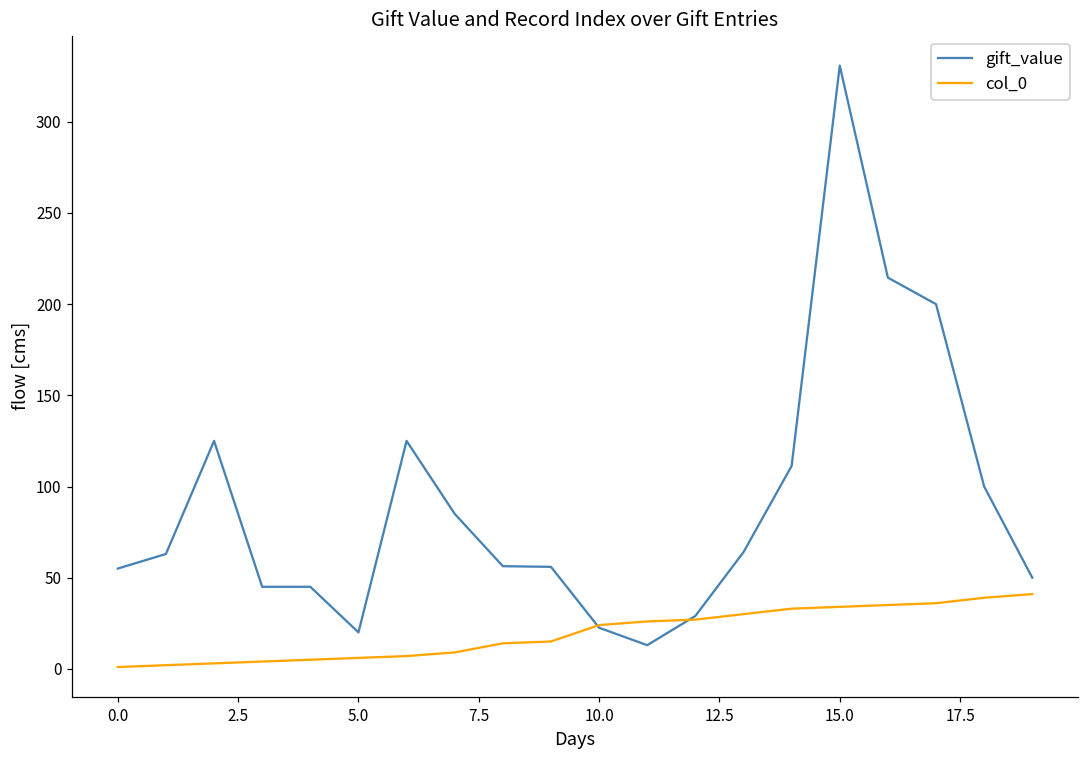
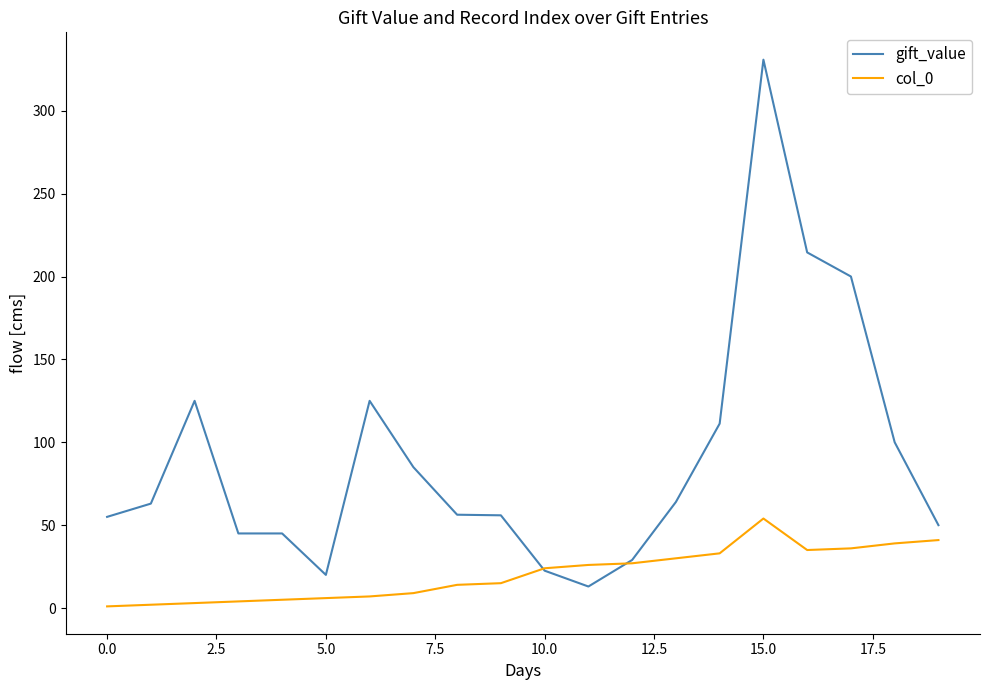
col_0, 15.0: 34 -> 54
